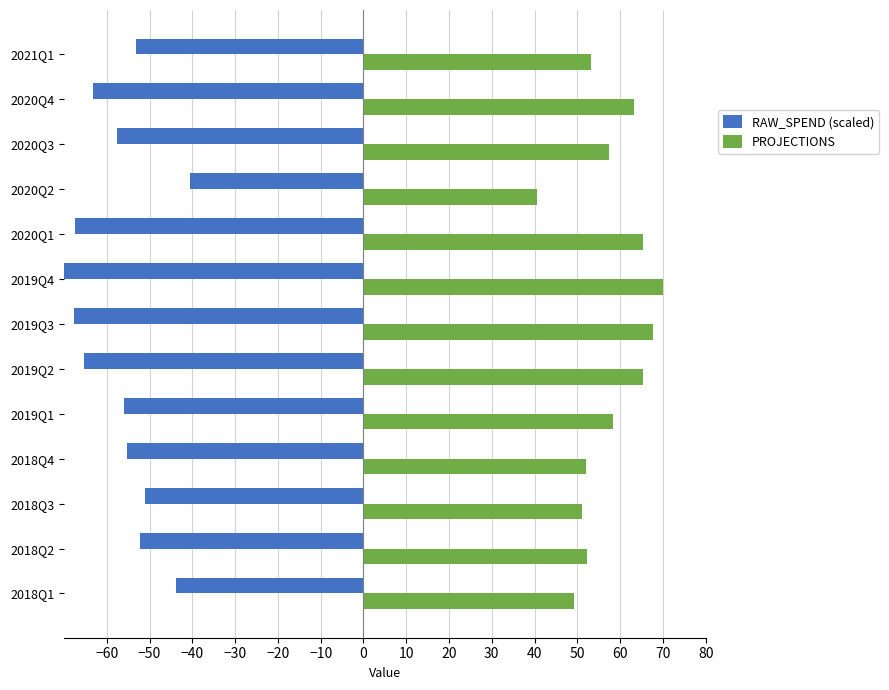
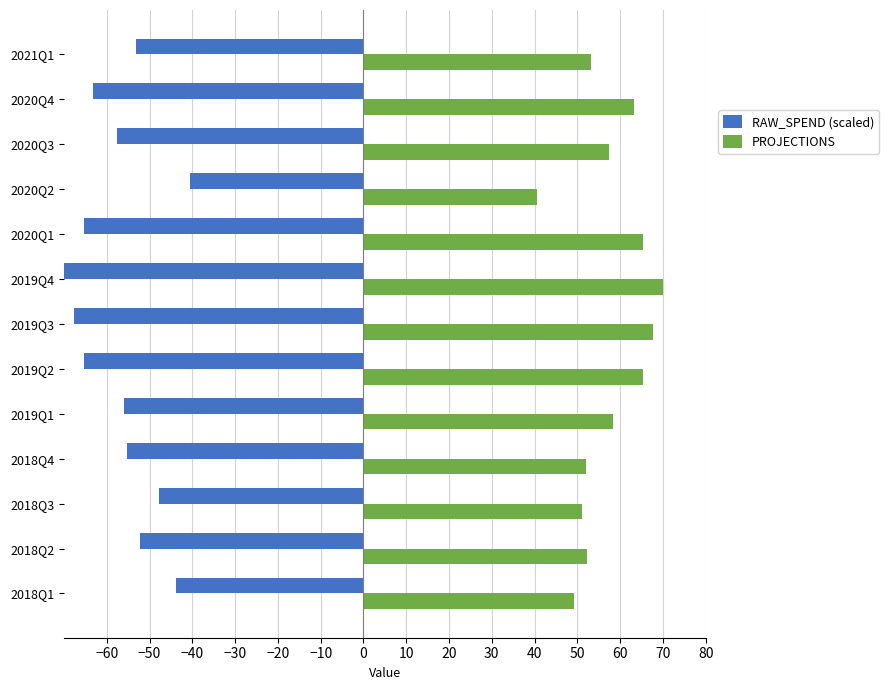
RAW_SPEND (scaled), 2020Q1: -67 -> -65
RAW_SPEND (scaled), 2018Q3: -51 -> -48
